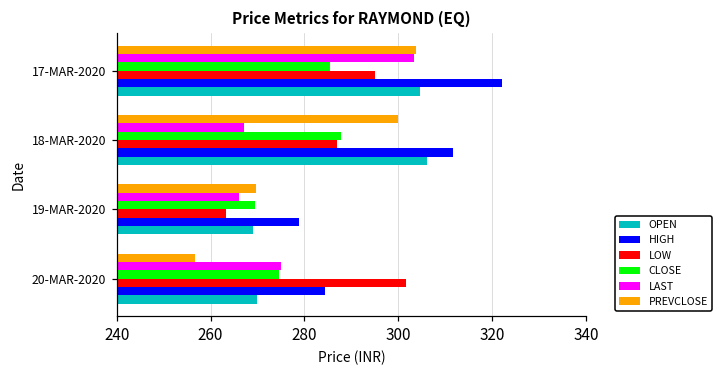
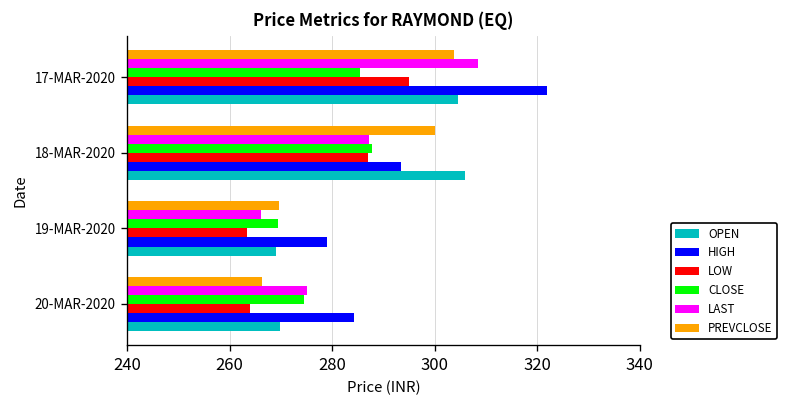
LAST, 17-MAR-2020: 303 -> 309
LAST, 18-MAR-2020: 267 -> 287
HIGH, 18-MAR-2020: 312 -> 293
PREVCLOSE, 20-MAR-2020: 257 -> 266
LOW, 20-MAR-2020: 302 -> 264
